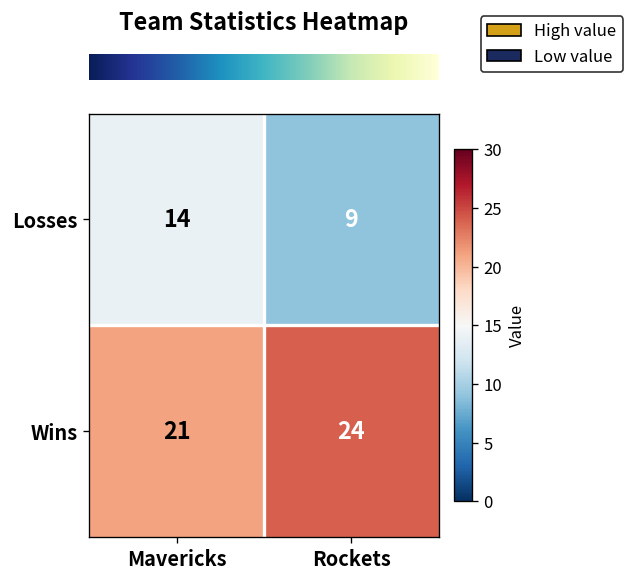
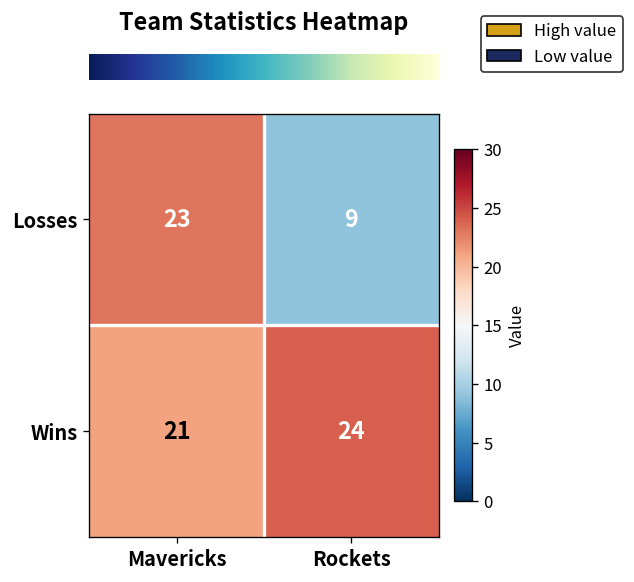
Losses, Mavericks: 14 -> 23
